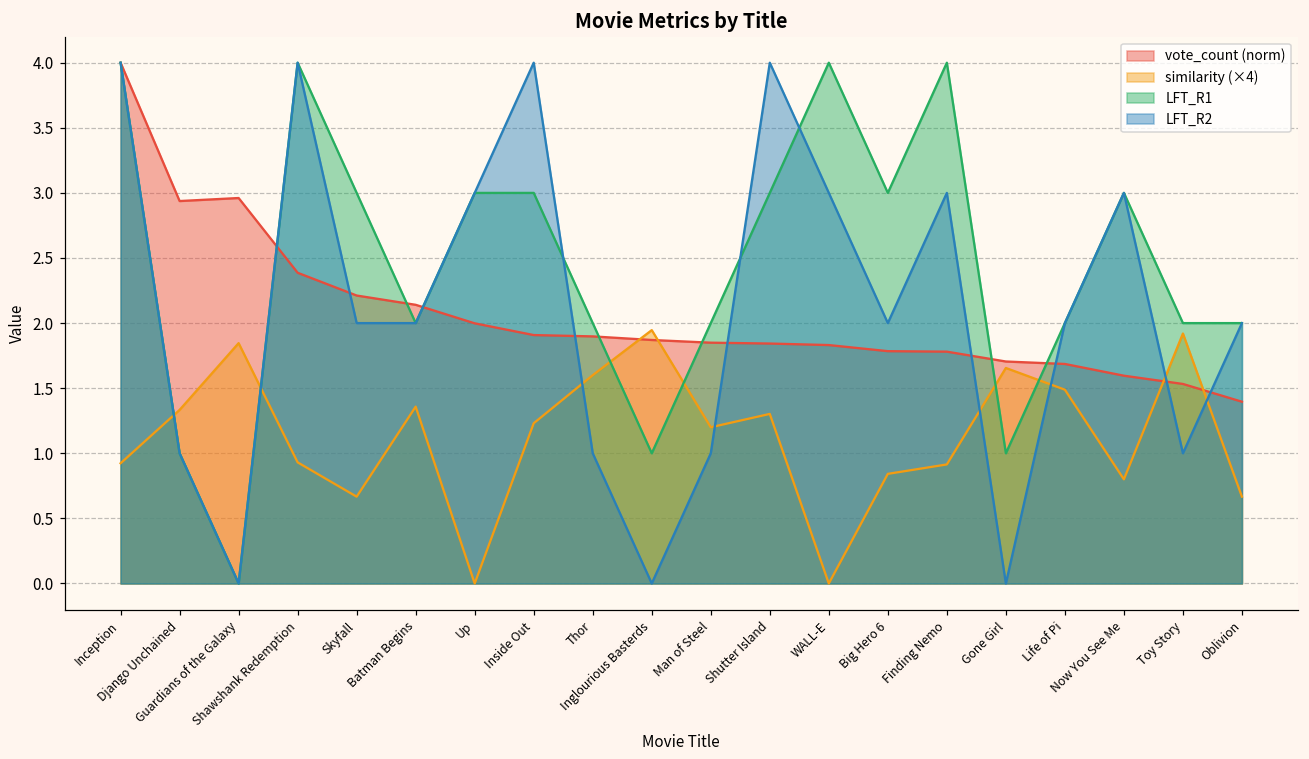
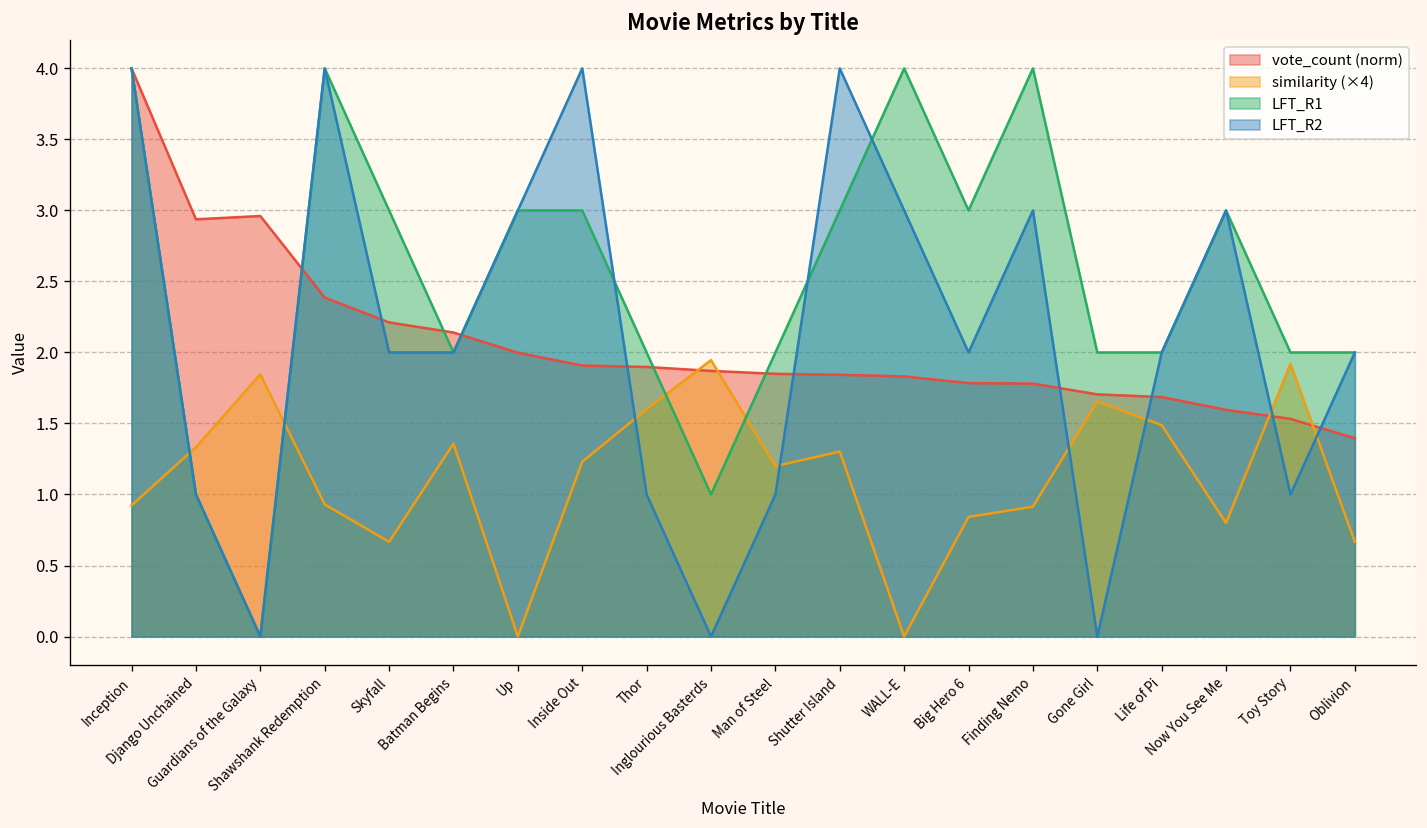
LFT_R1, Gone Girl: 1 -> 2
